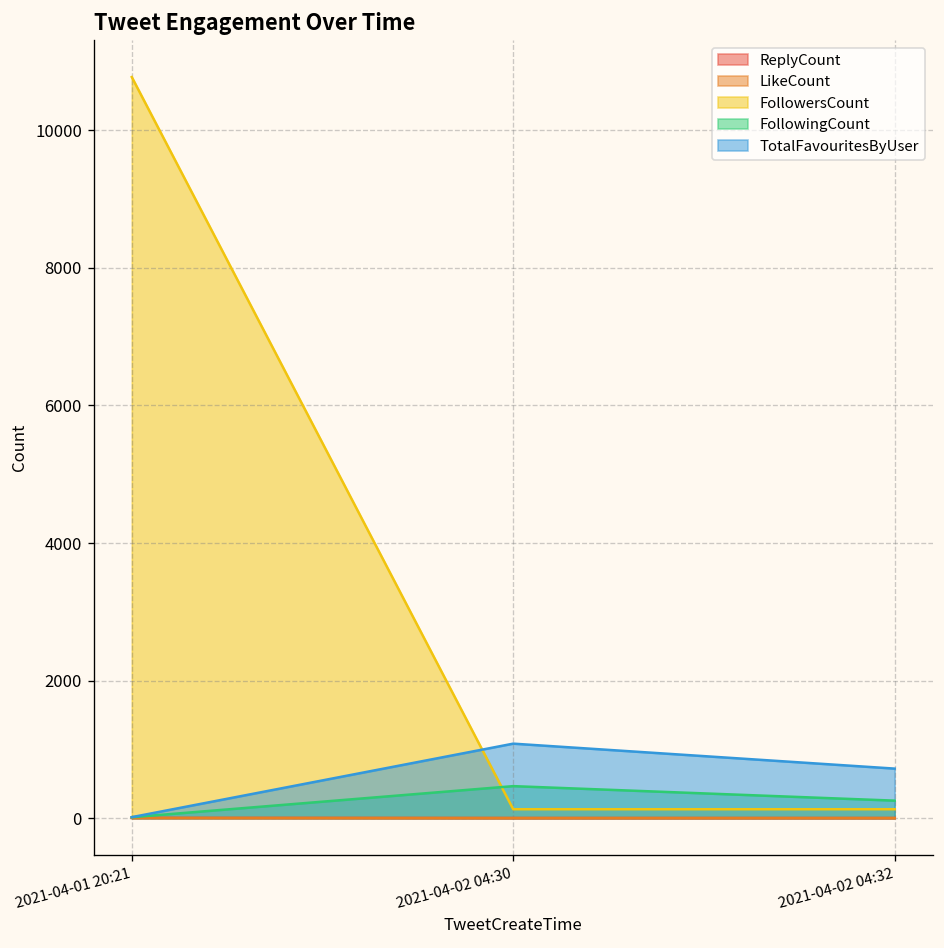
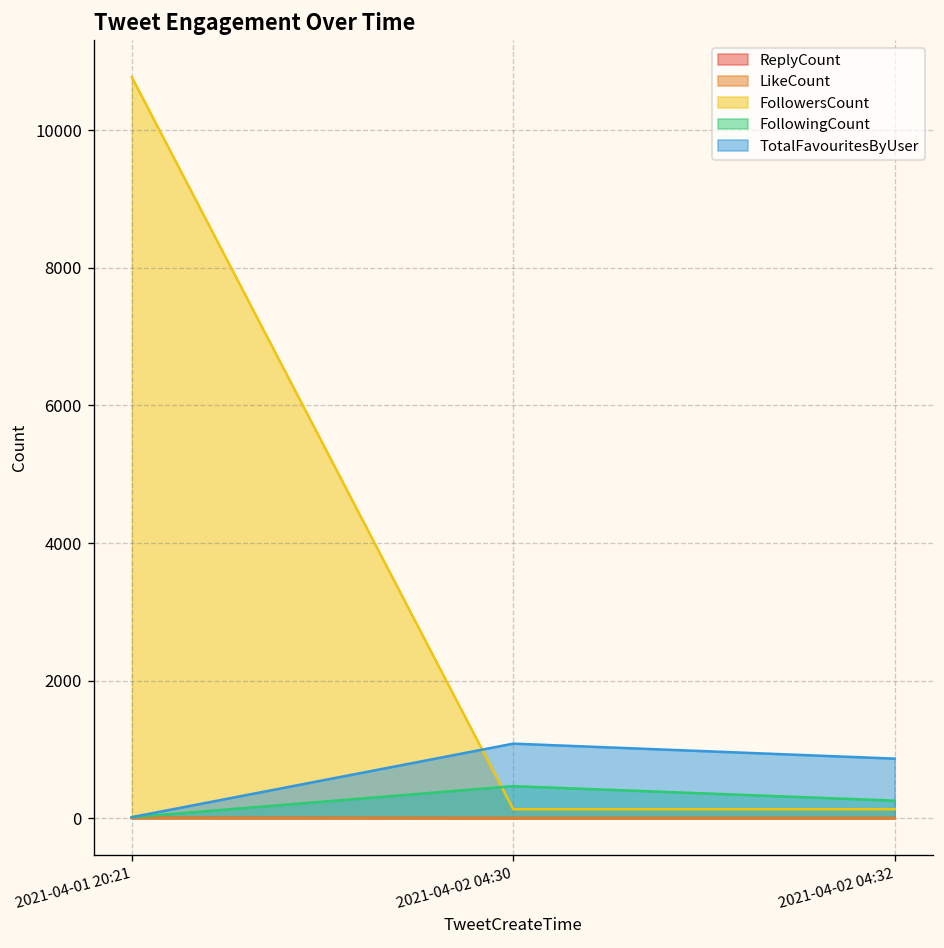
TotalFavouritesByUser, 2021-04-02 04:32: 700 -> 900
